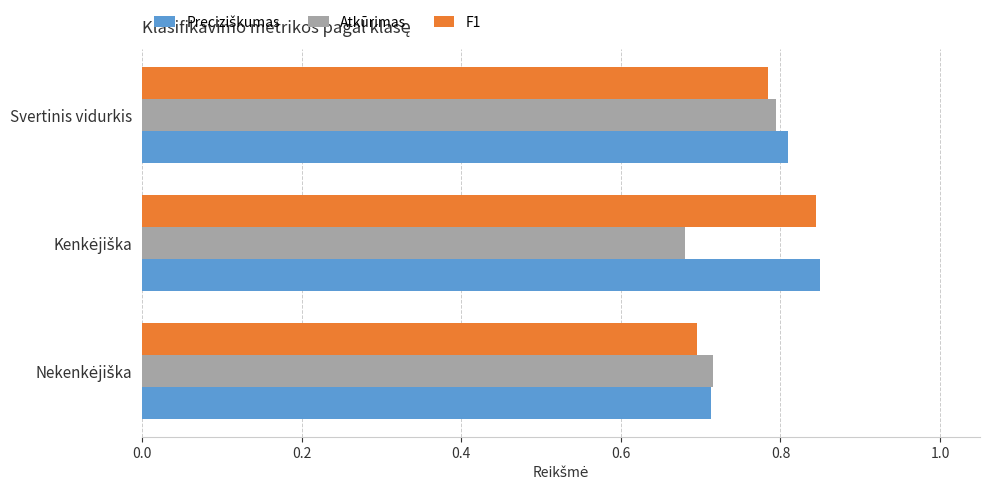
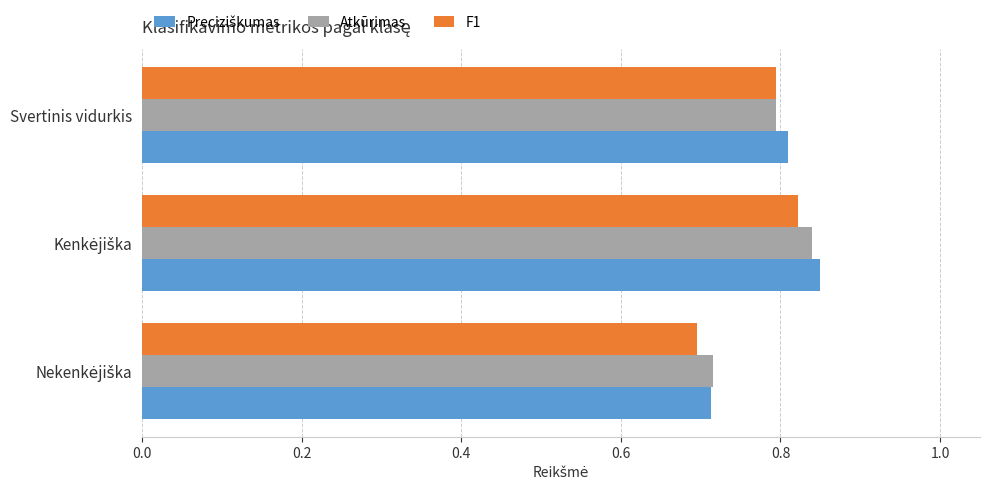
F1, Svertinis vidurkis: 0.78 -> 0.80
F1, Kenkėjiška: 0.85 -> 0.82
Atkūrimas, Kenkėjiška: 0.68 -> 0.84
